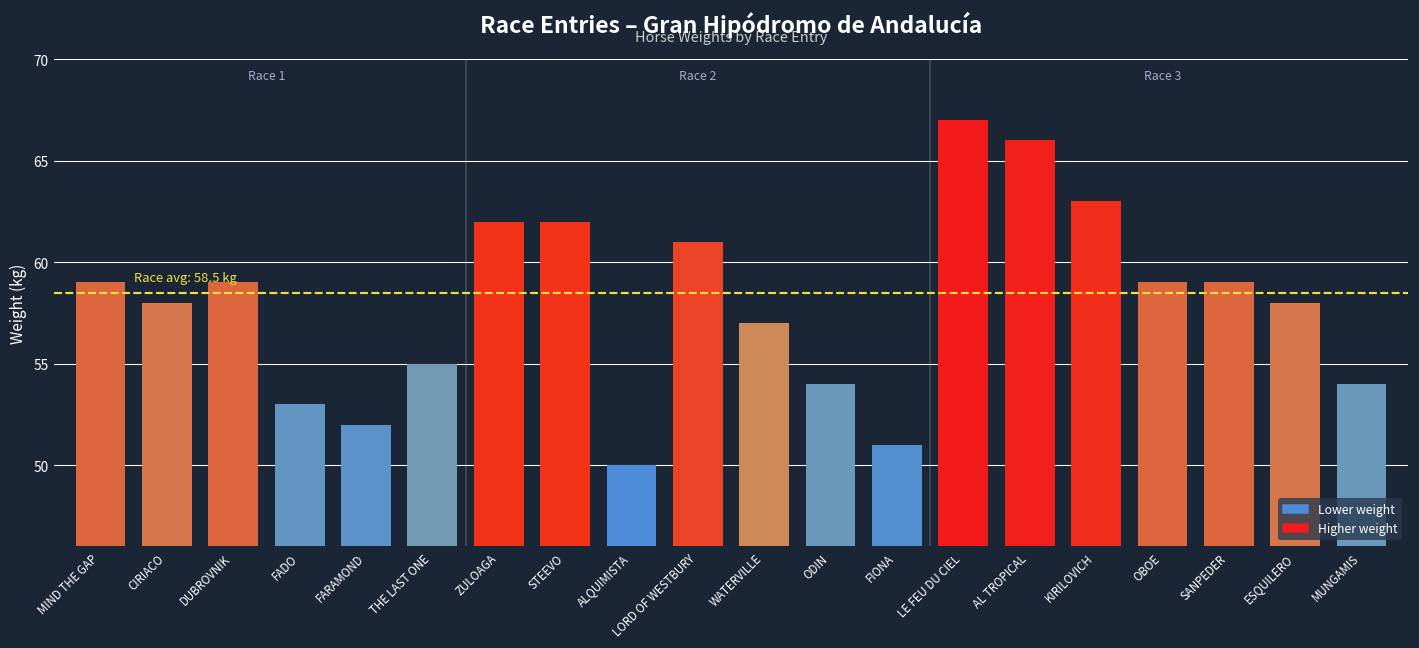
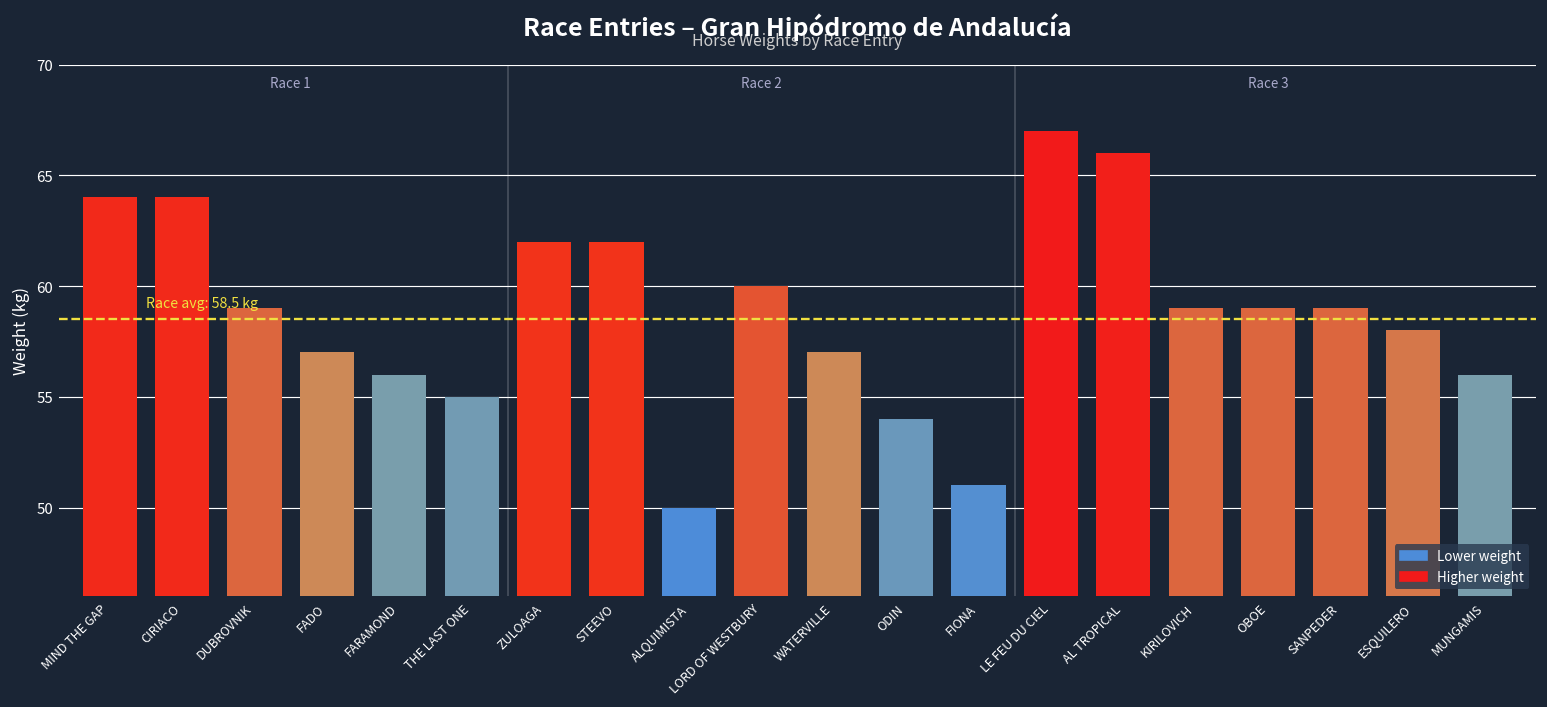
MIND THE GAP: 59 -> 64
CIRIACO: 58 -> 64
FADO: 53 -> 57
FARAMOND: 52 -> 56
LORD OF WESTBURY: 61 -> 60
KIRILOVICH: 63 -> 59
MUNGAMIS: 54 -> 56
